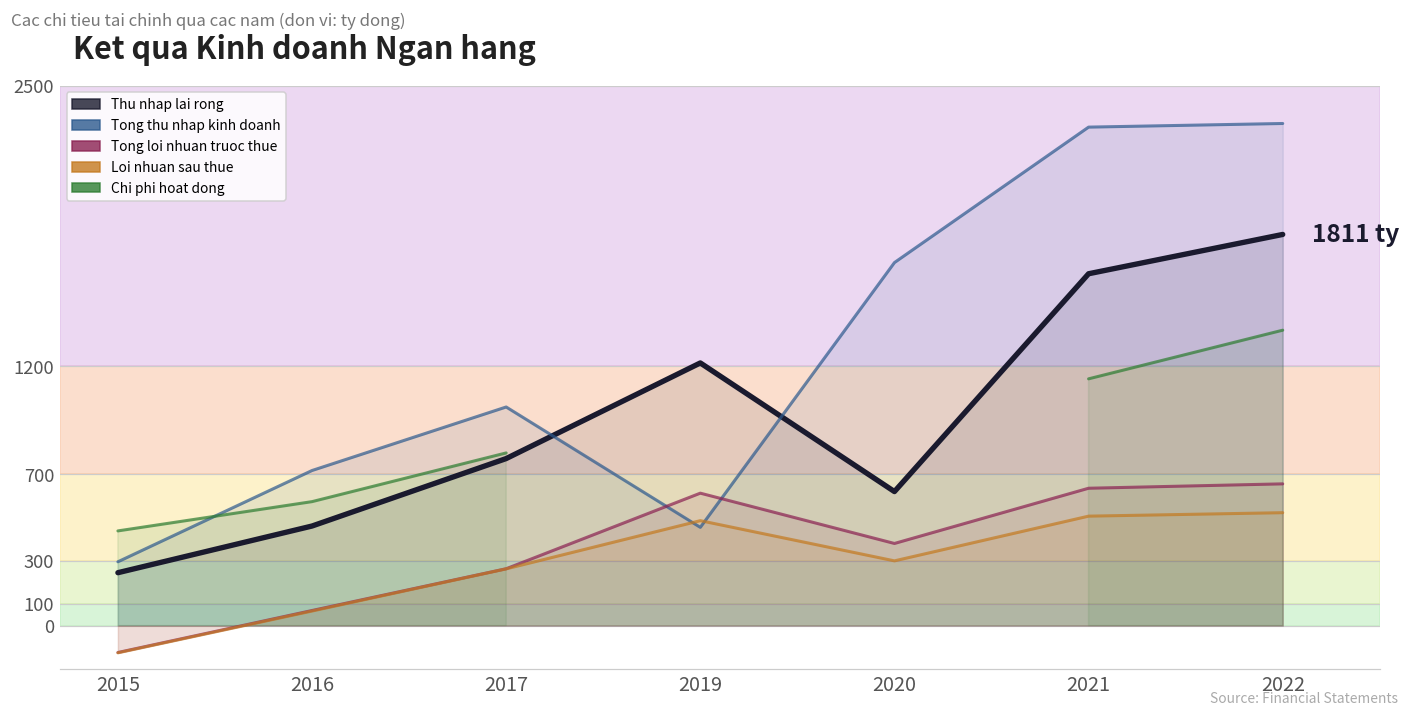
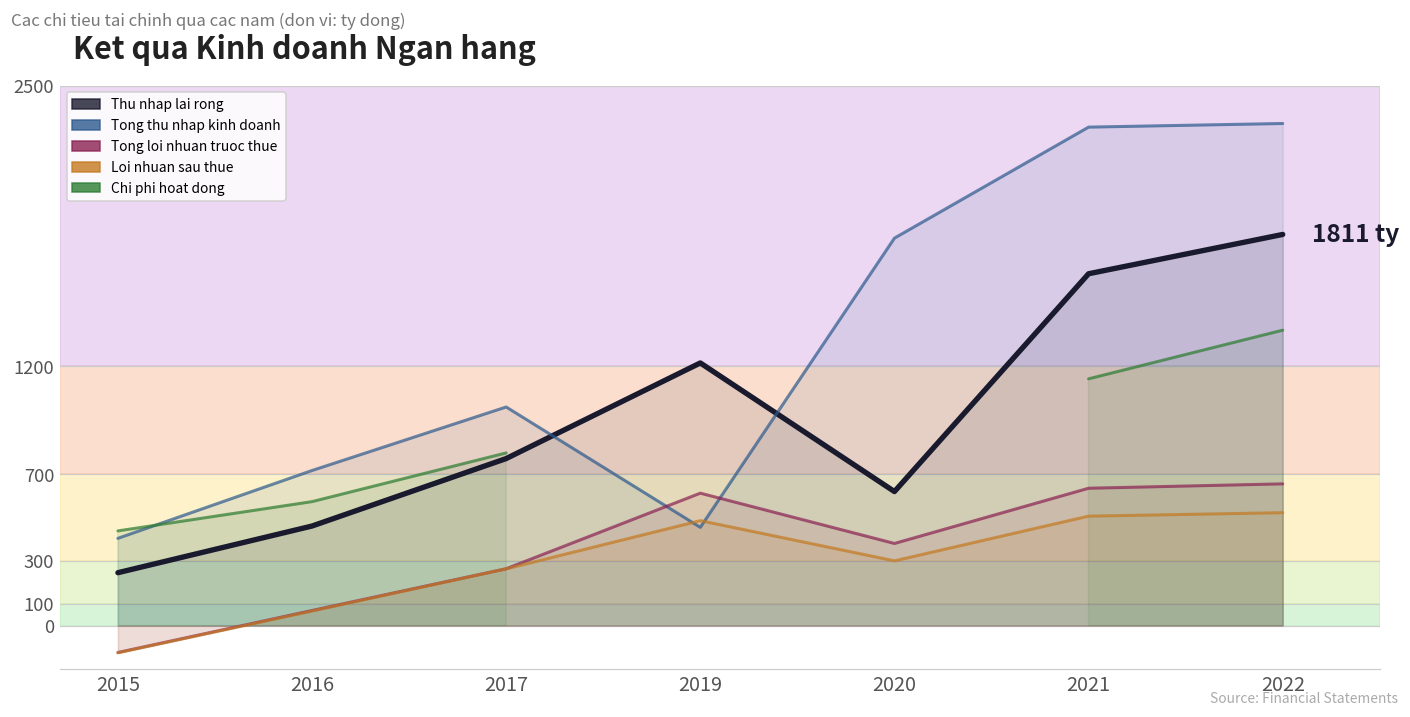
Tong thu nhap kinh doanh, 2015: 300 -> 400
Tong thu nhap kinh doanh, 2020: 1680 -> 1790
